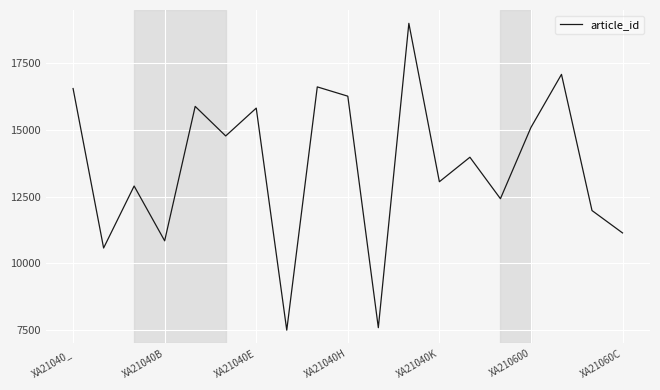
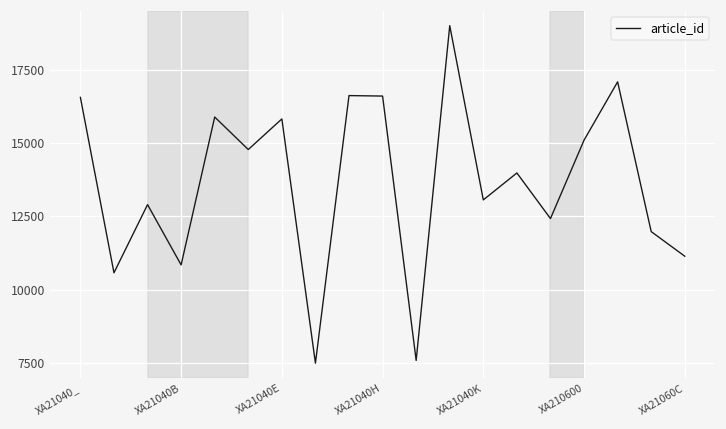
XA21040H: 16300 -> 16600
